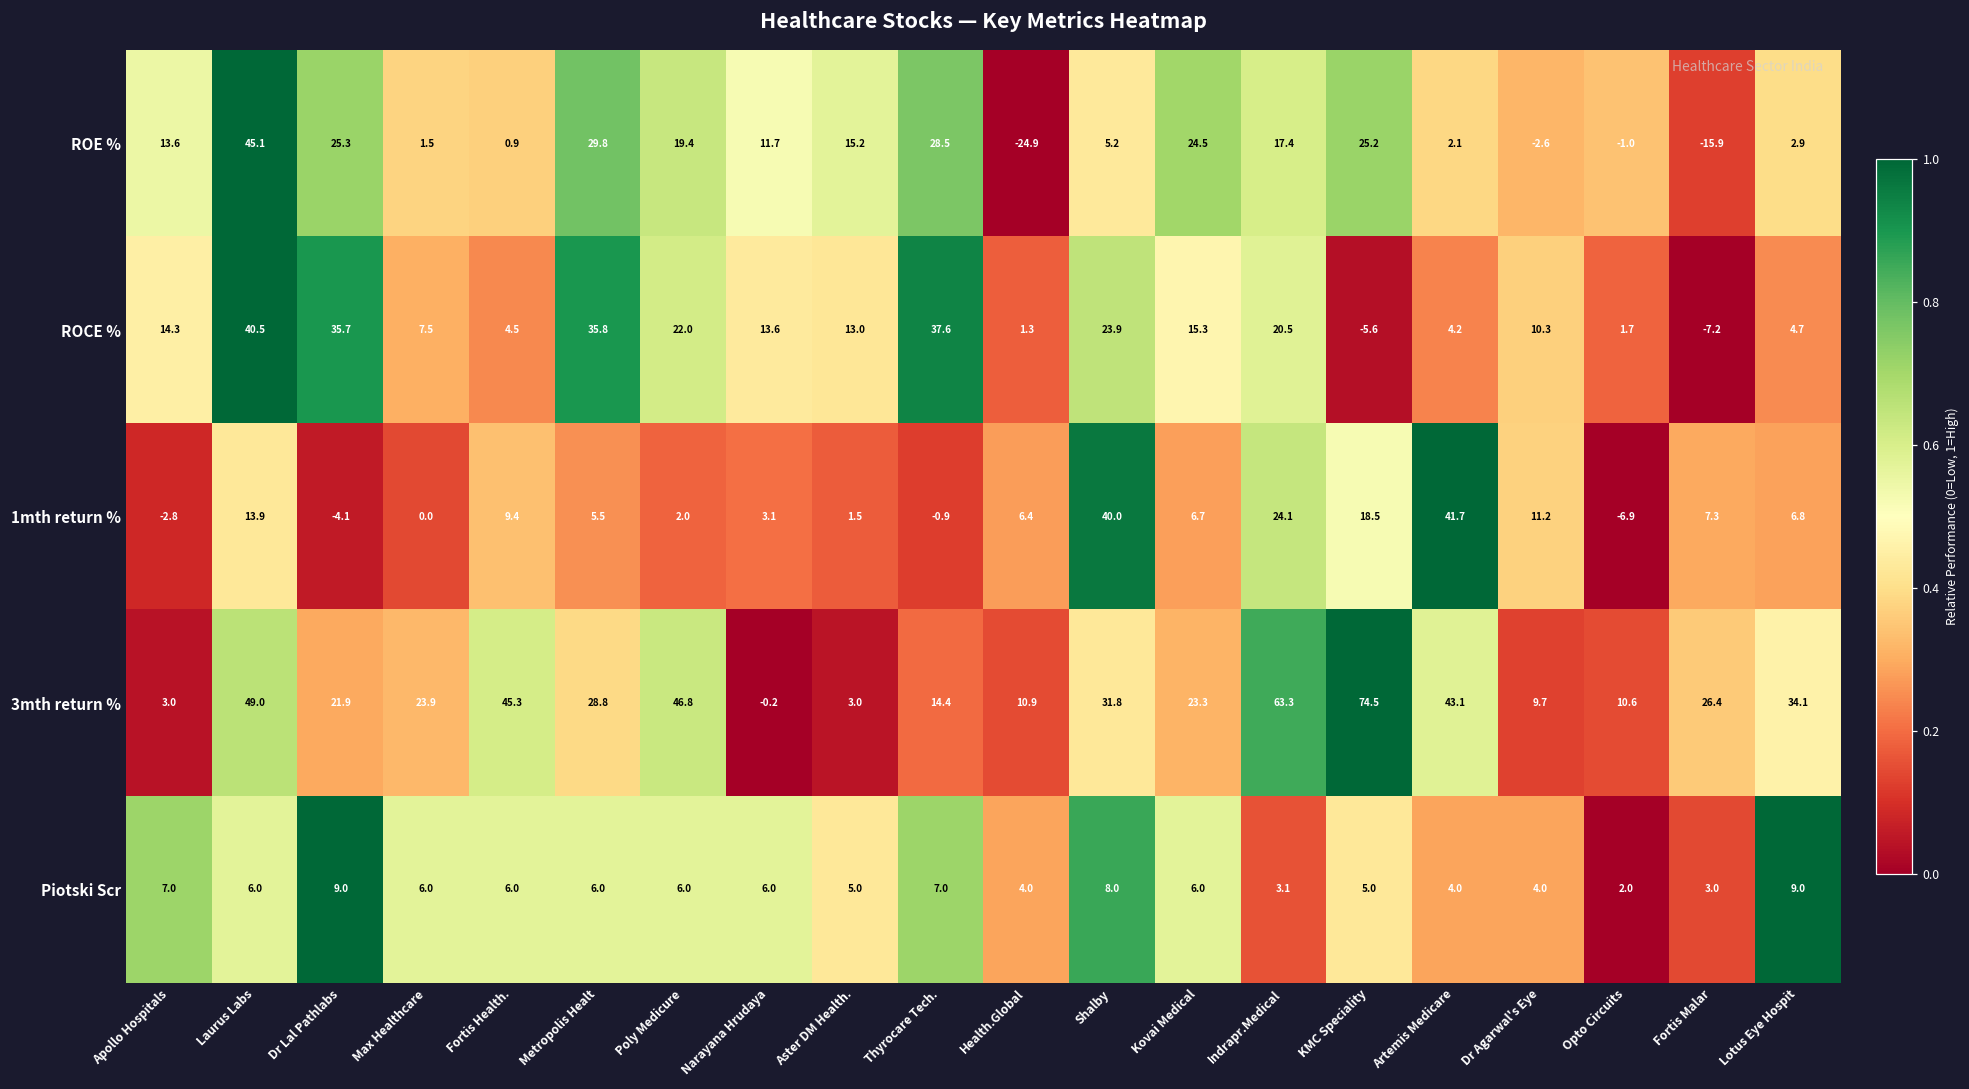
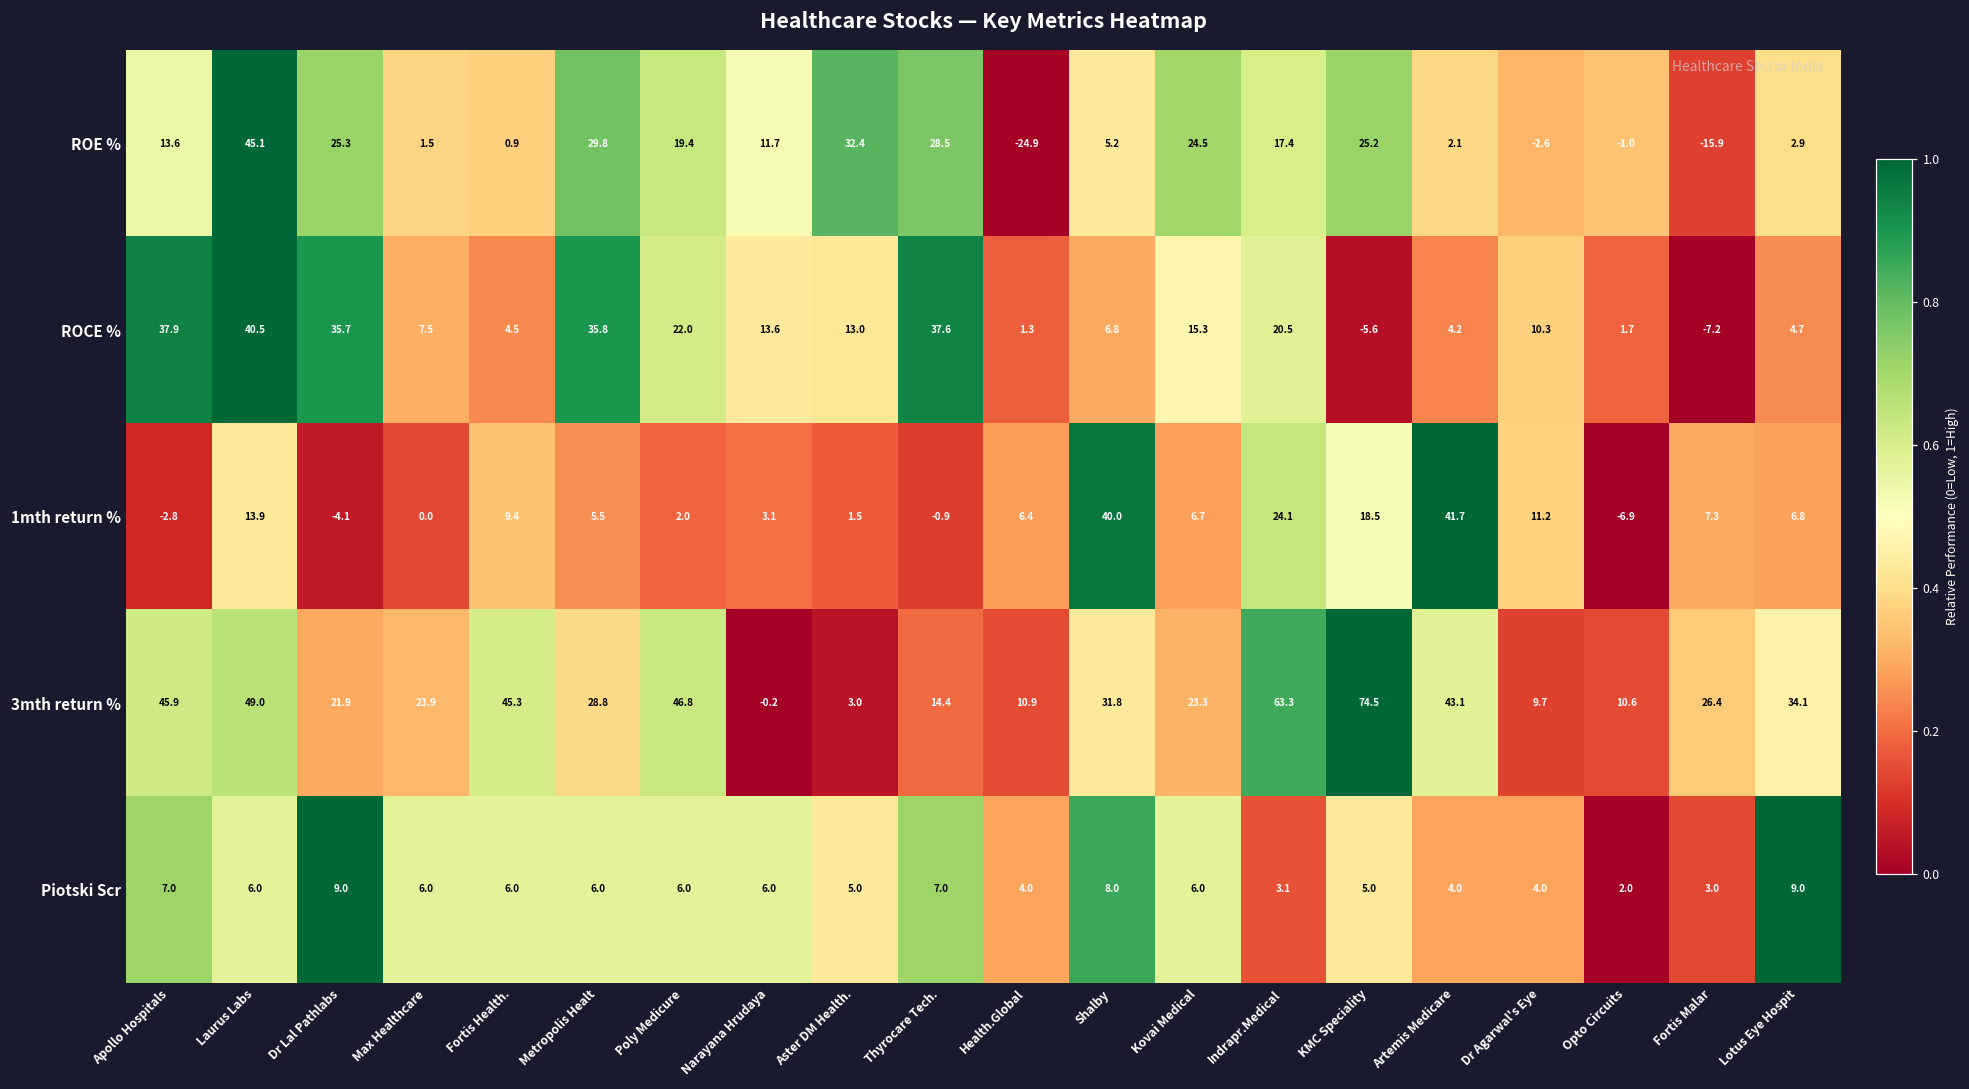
ROE %, Aster DM Health.: 15.2 -> 32.4
ROCE %, Apollo Hospitals: 14.3 -> 37.9
ROCE %, Shalby: 23.9 -> 6.8
3mth return %, Apollo Hospitals: 3.0 -> 45.9
